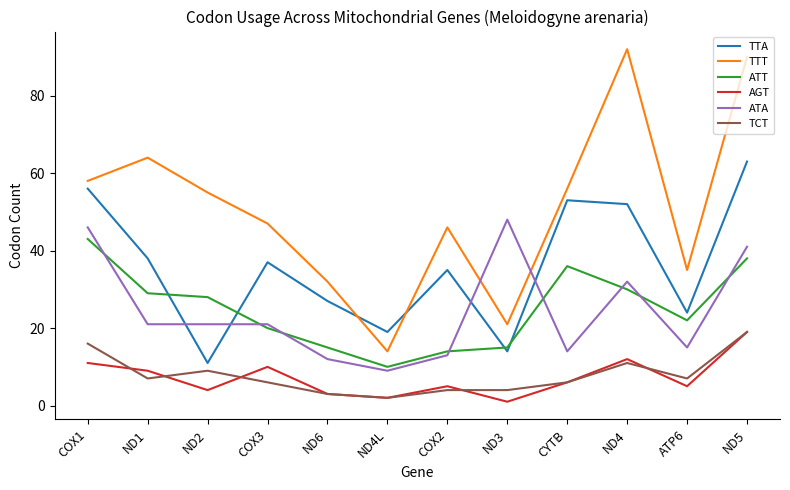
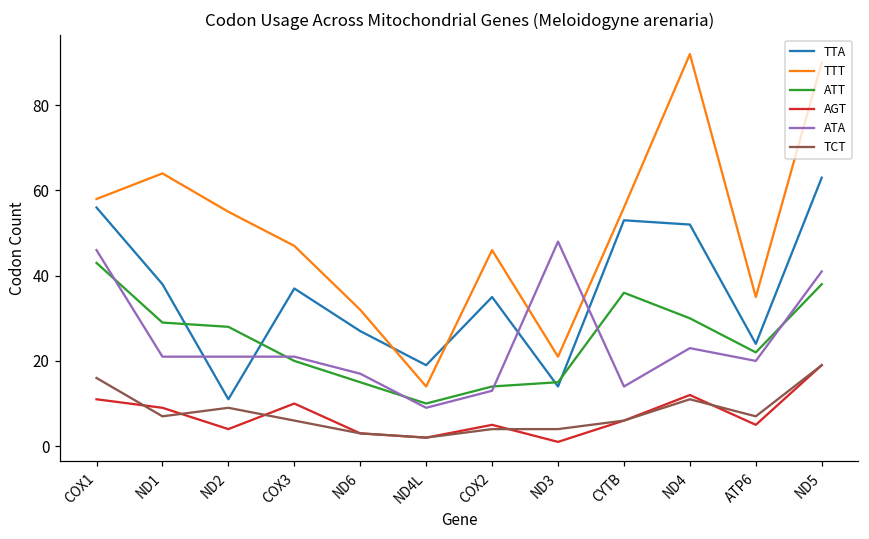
ATA, ND6: 12 -> 17
ATA, ND4: 32 -> 23
ATA, ATP6: 15 -> 20
